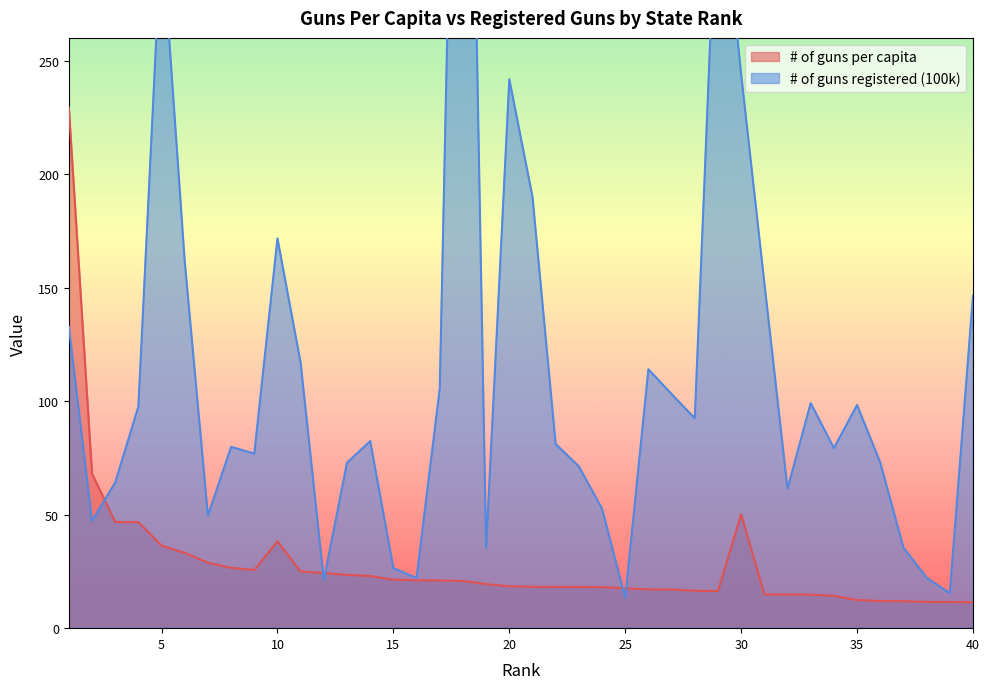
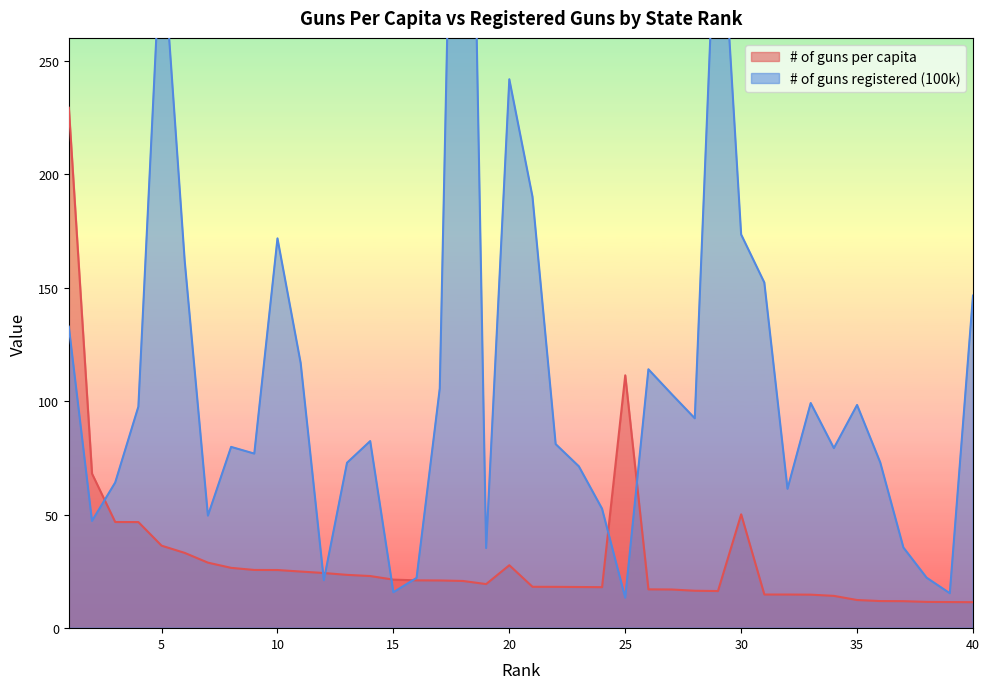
# of guns per capita, 10: 38 -> 26
# of guns registered (100k), 15: 26 -> 16
# of guns per capita, 20: 18 -> 28
# of guns per capita, 25: 18 -> 111
# of guns registered (100k), 30: 244 -> 173
